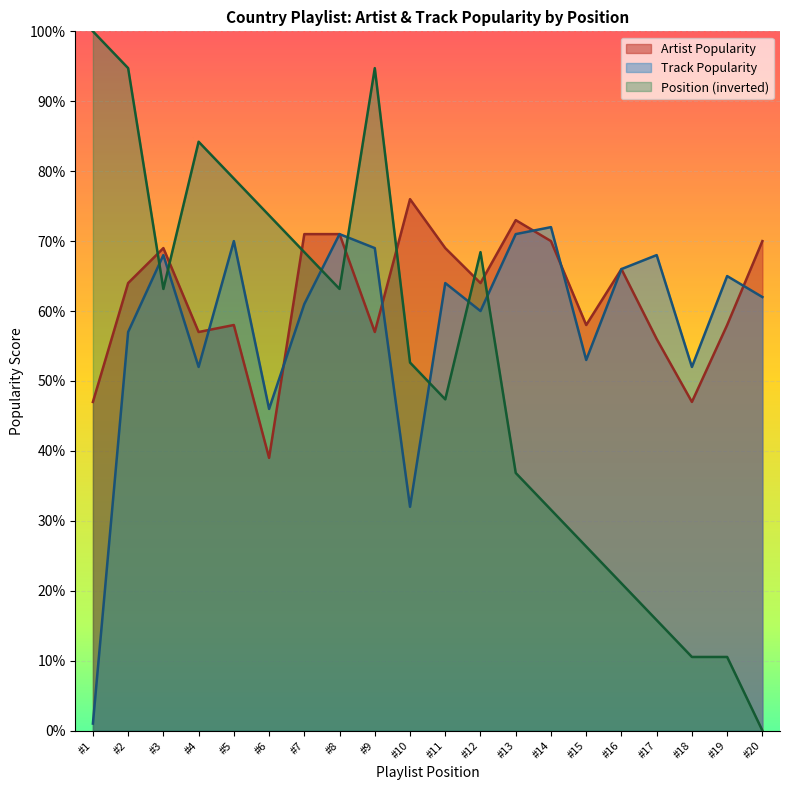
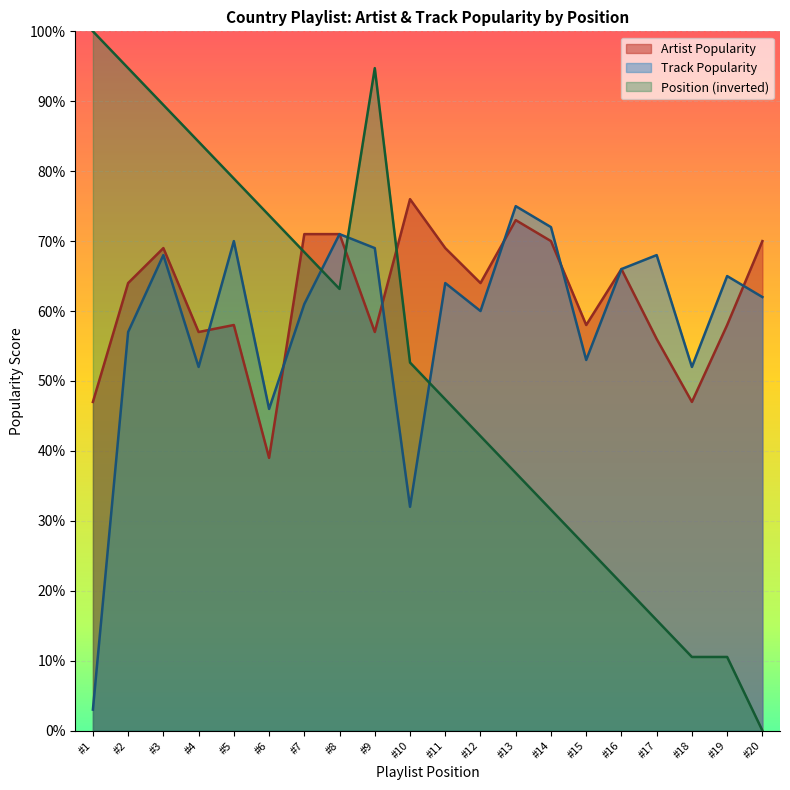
Track Popularity, #1: 1% -> 3%
Position (inverted), #3: 63% -> 89%
Position (inverted), #12: 68% -> 42%
Track Popularity, #13: 71% -> 75%
